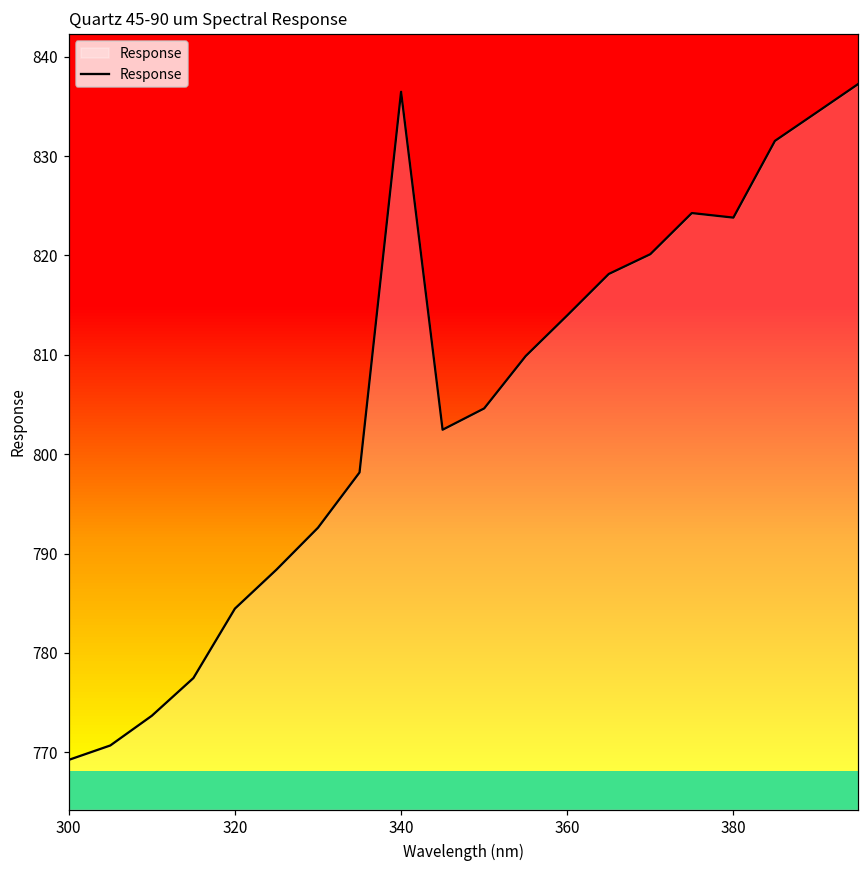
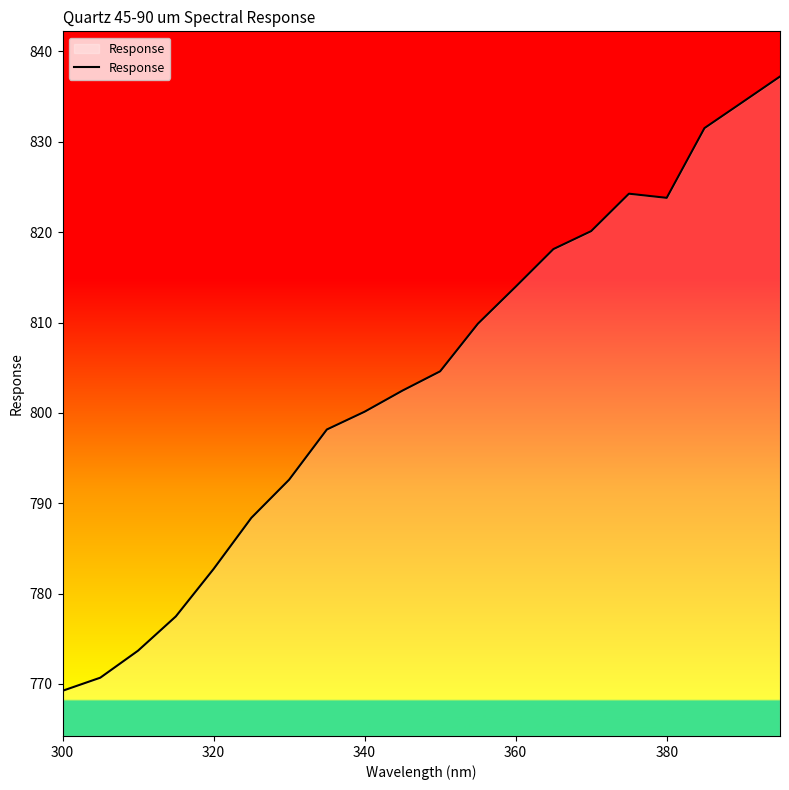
320: 784 -> 783
340: 836 -> 800
